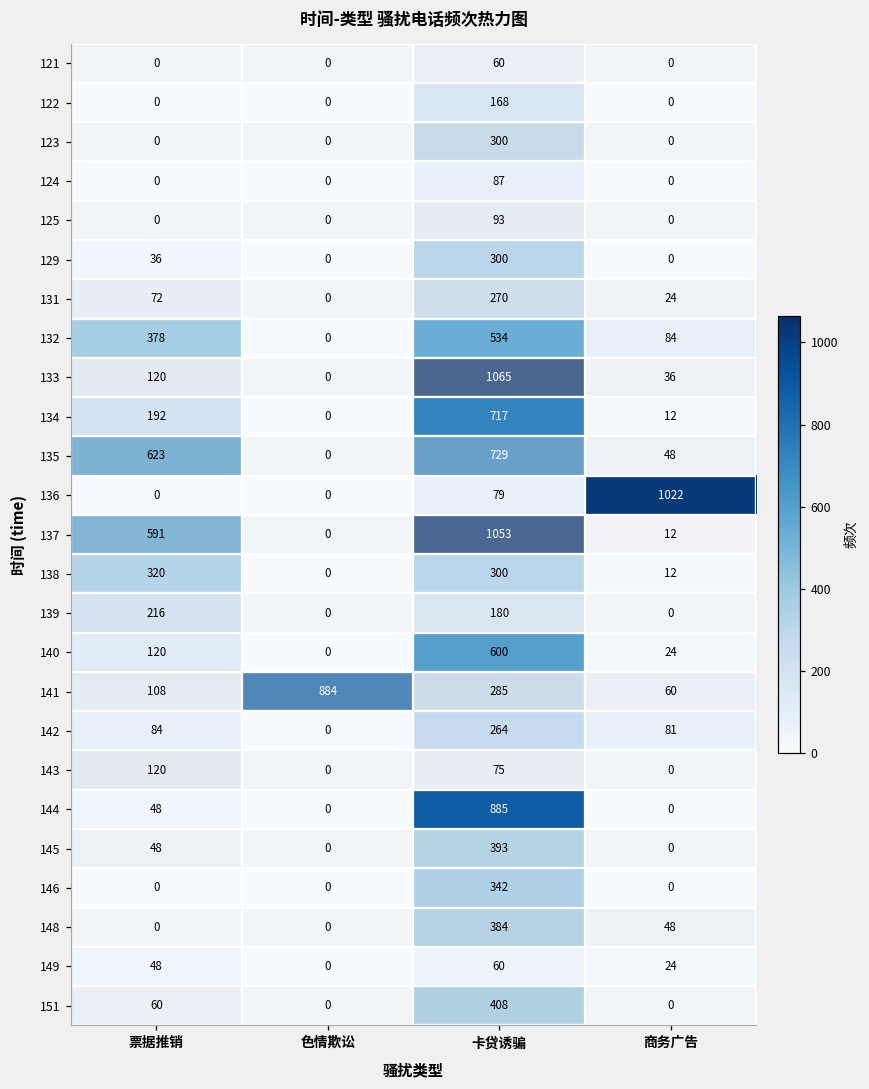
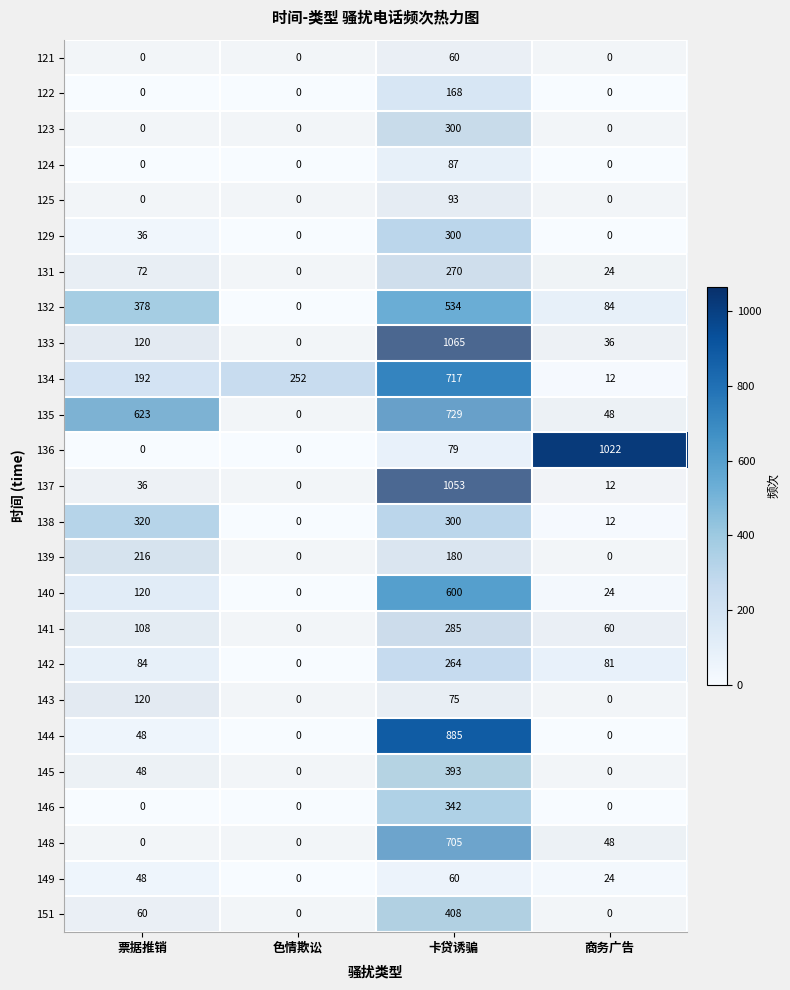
134, 色情欺讼: 0 -> 252
137, 票据推销: 591 -> 36
141, 色情欺讼: 884 -> 0
148, 卡贷诱骗: 384 -> 705
